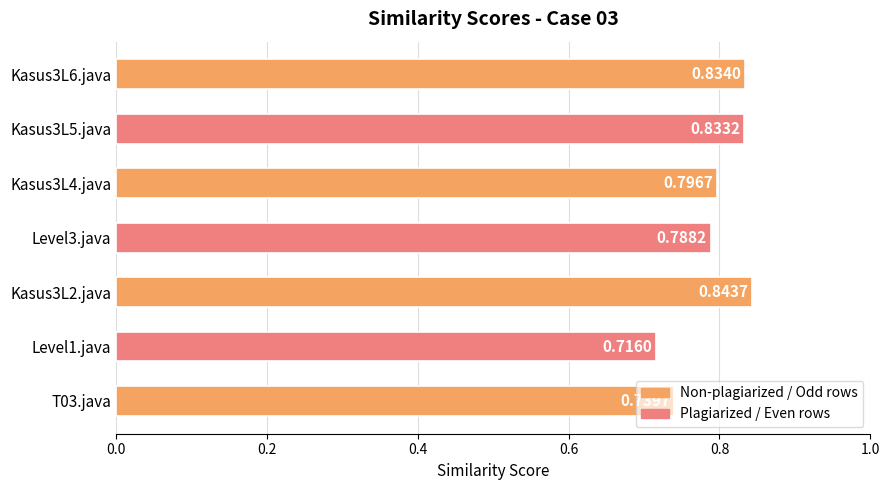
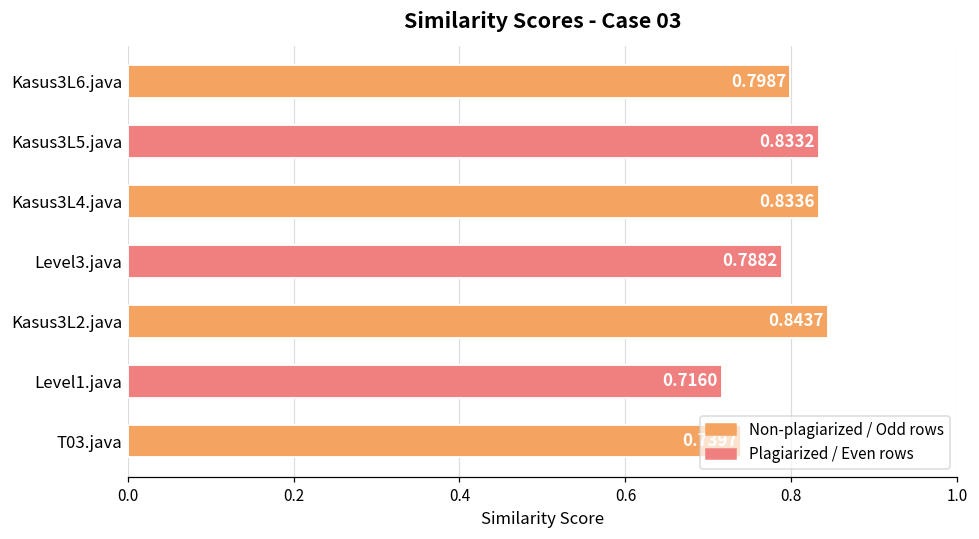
Kasus3L6.java: 0.8340 -> 0.7987
Kasus3L4.java: 0.7967 -> 0.8336
